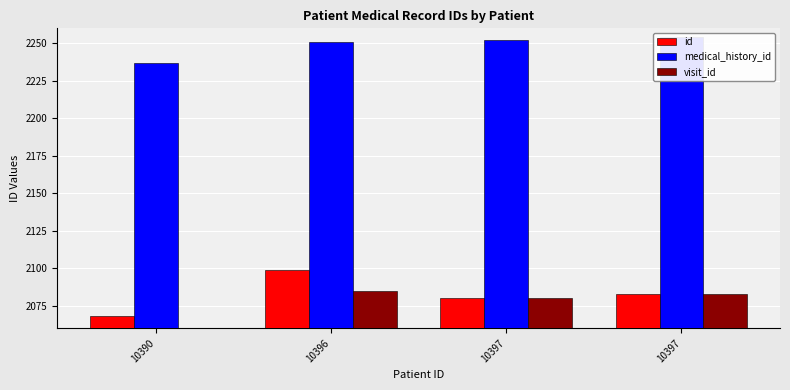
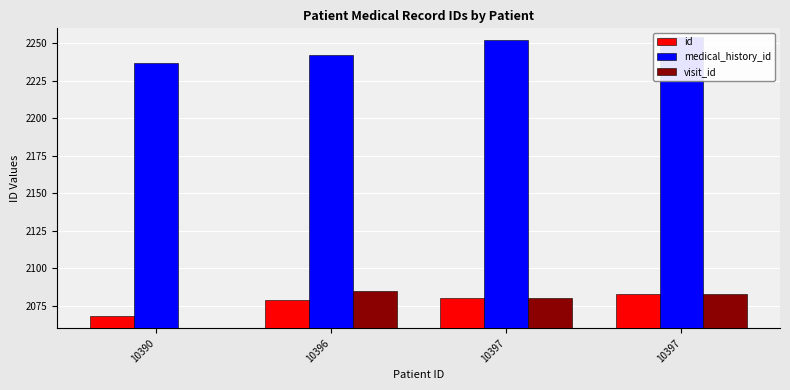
id, 10396: 2099 -> 2079
medical_history_id, 10396: 2251 -> 2242
